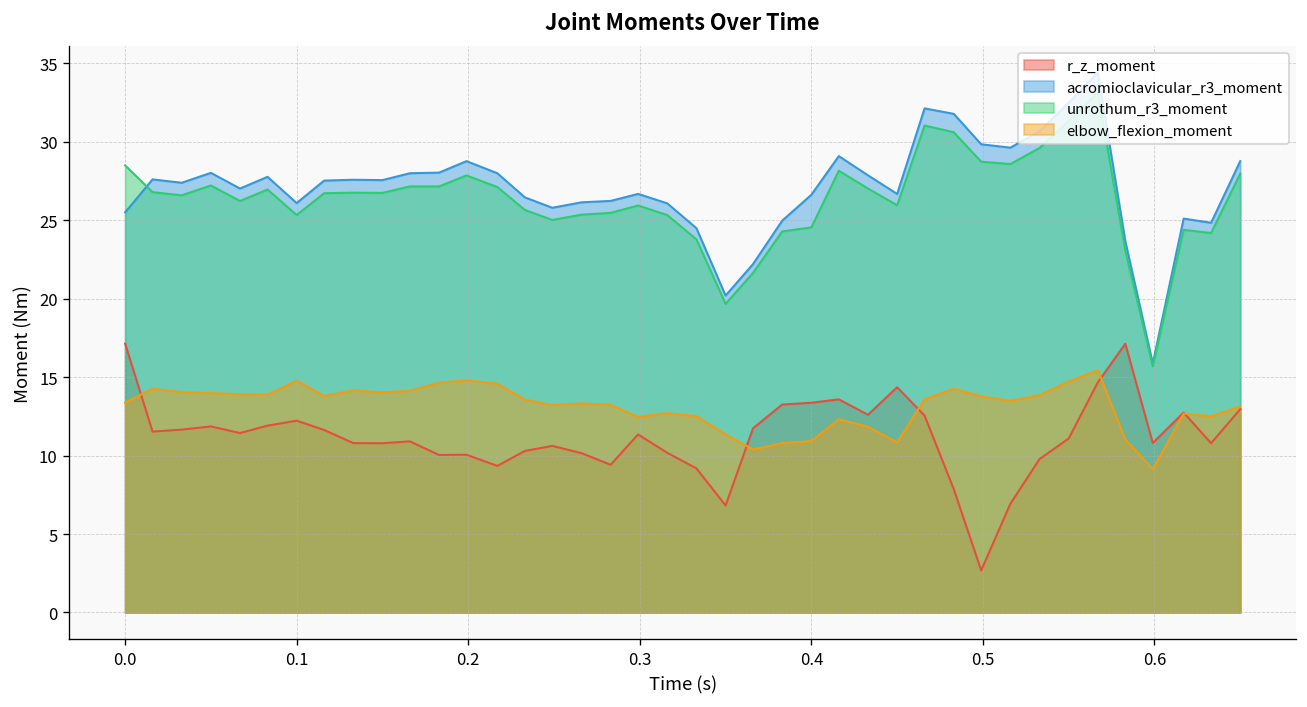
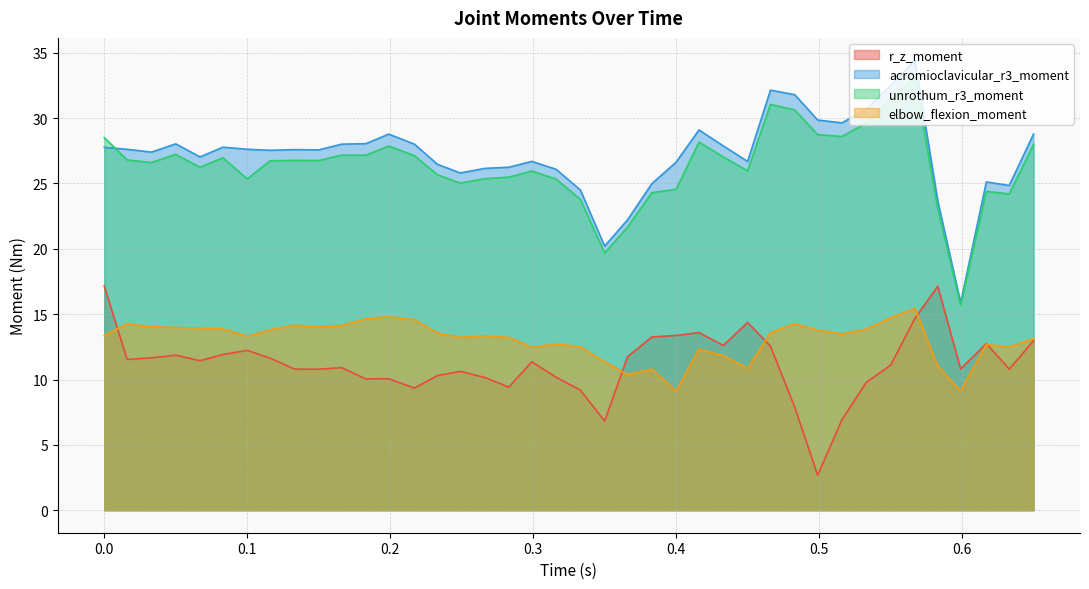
acromioclavicular_r3_moment, 0.0: 25.5 -> 27.8
acromioclavicular_r3_moment, 0.1: 26.1 -> 27.6
elbow_flexion_moment, 0.1: 14.8 -> 13.3
elbow_flexion_moment, 0.4: 10.9 -> 9.1
